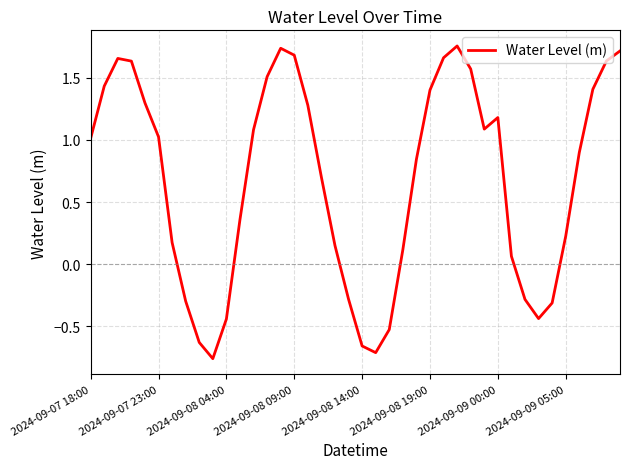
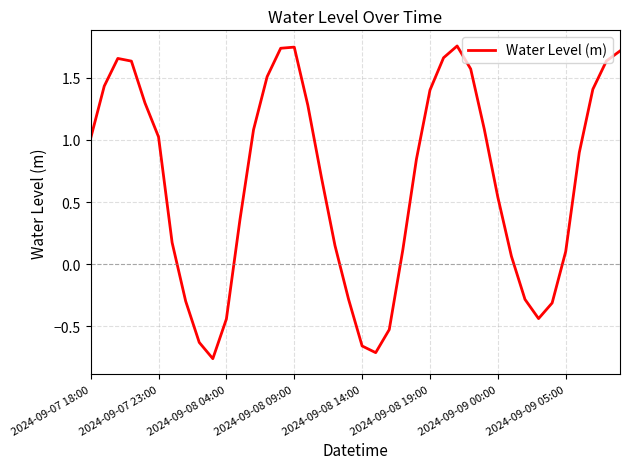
2024-09-08 09:00: 1.68 -> 1.75
2024-09-09 00:00: 1.18 -> 0.54
2024-09-09 05:00: 0.22 -> 0.10
